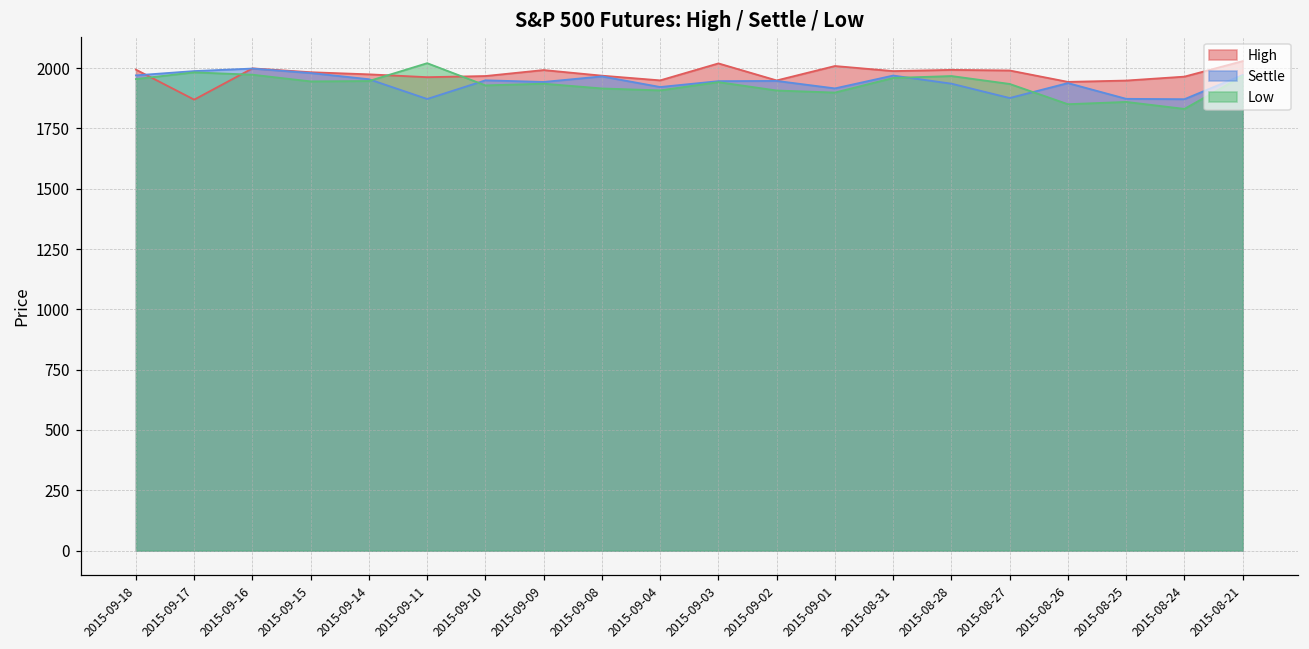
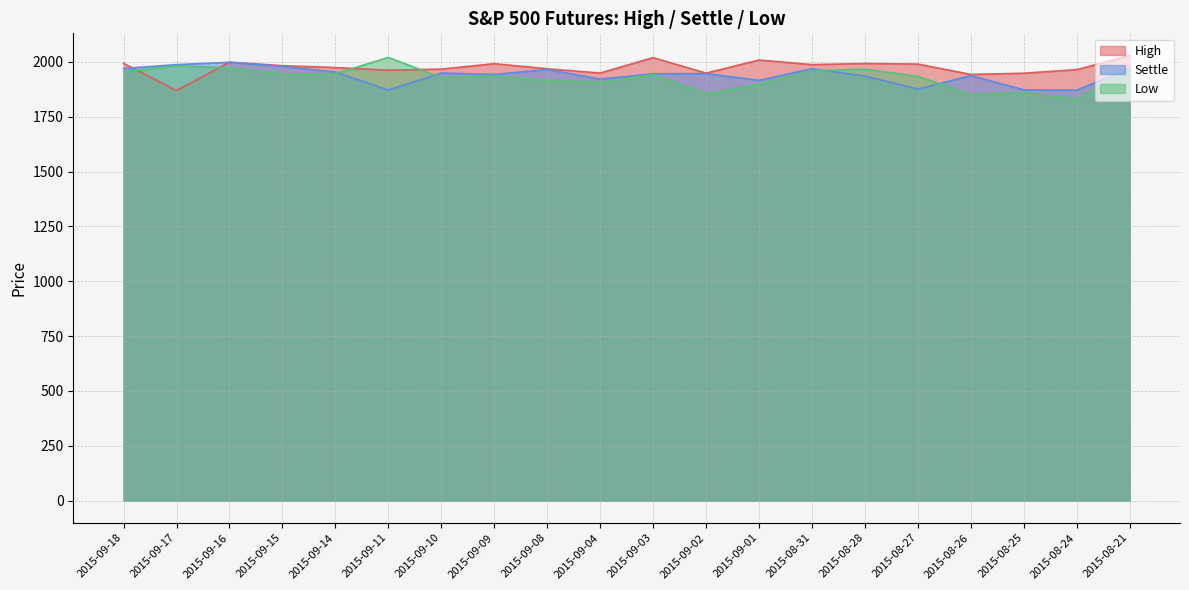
Low, 2015-09-02: 1910 -> 1850
